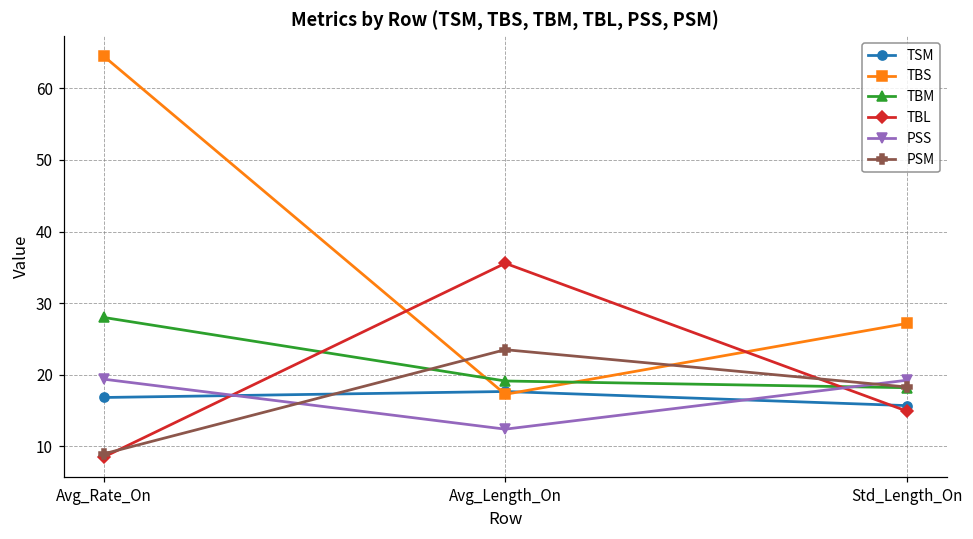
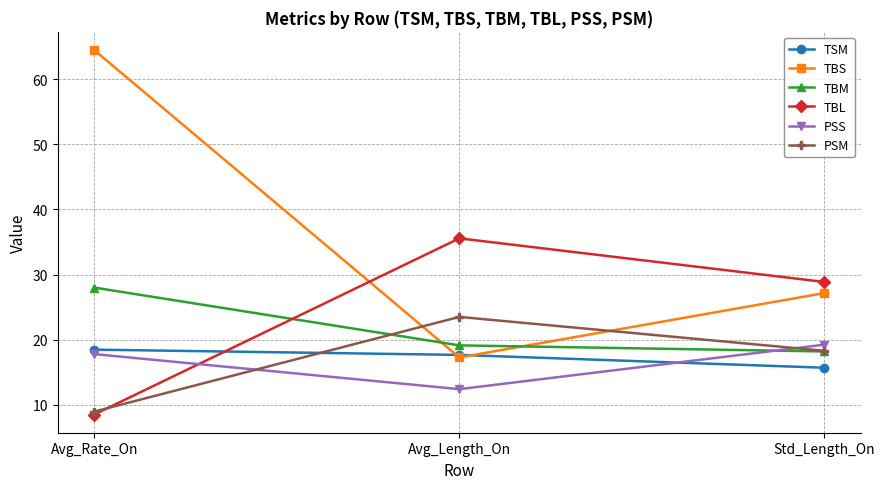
TSM, Avg_Rate_On: 17 -> 18
PSS, Avg_Rate_On: 19 -> 18
TBL, Std_Length_On: 15 -> 29
